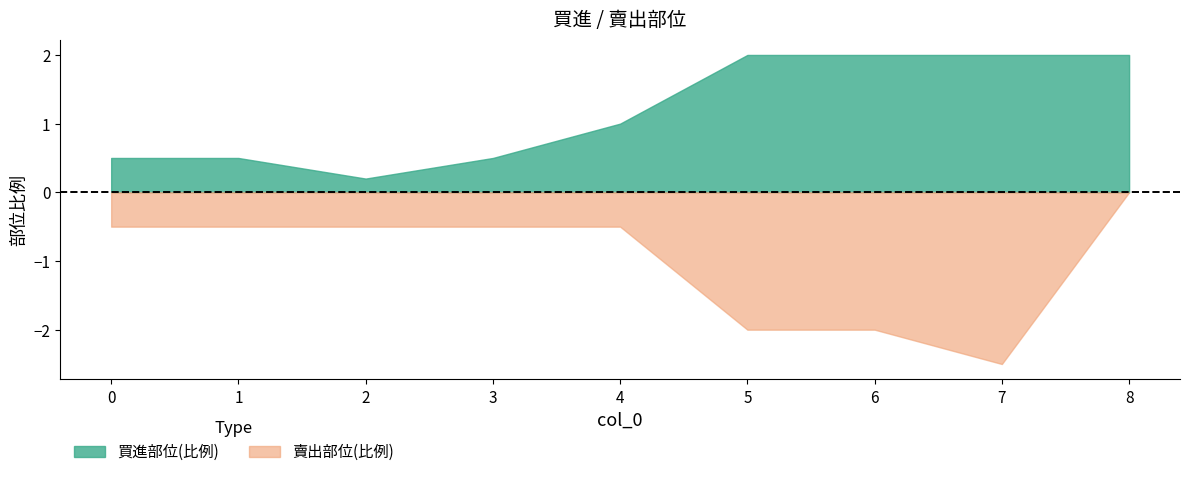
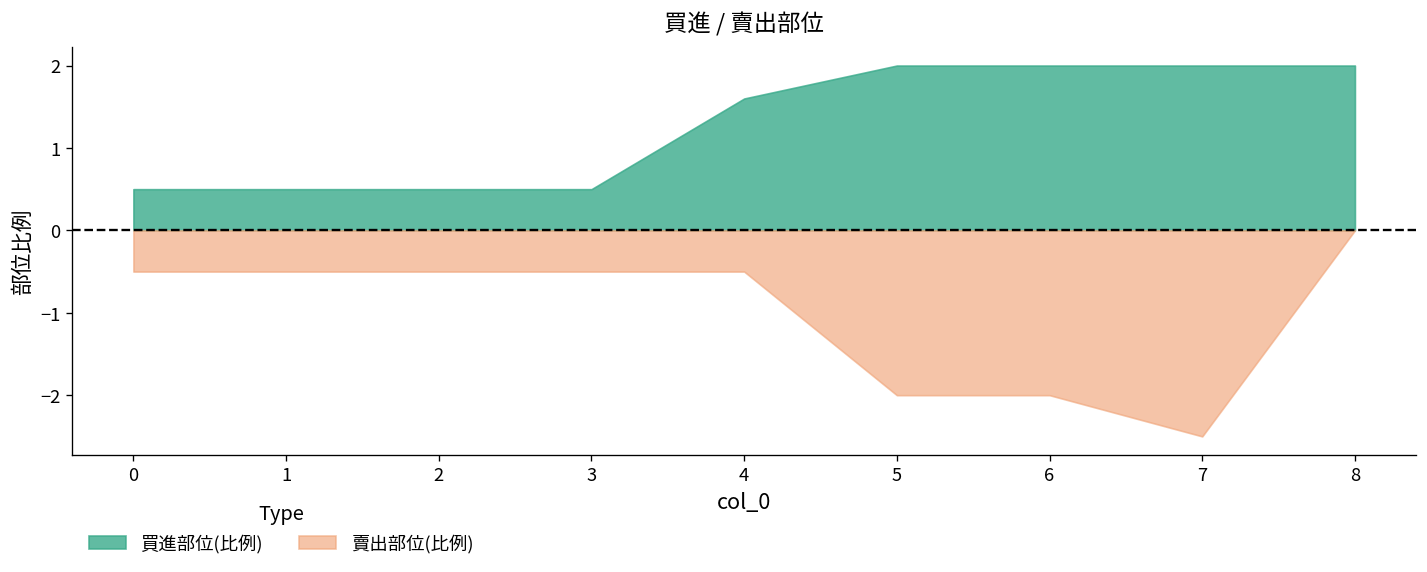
買進部位(比例), 2: 0.2 -> 0.5
買進部位(比例), 4: 1.0 -> 1.6
